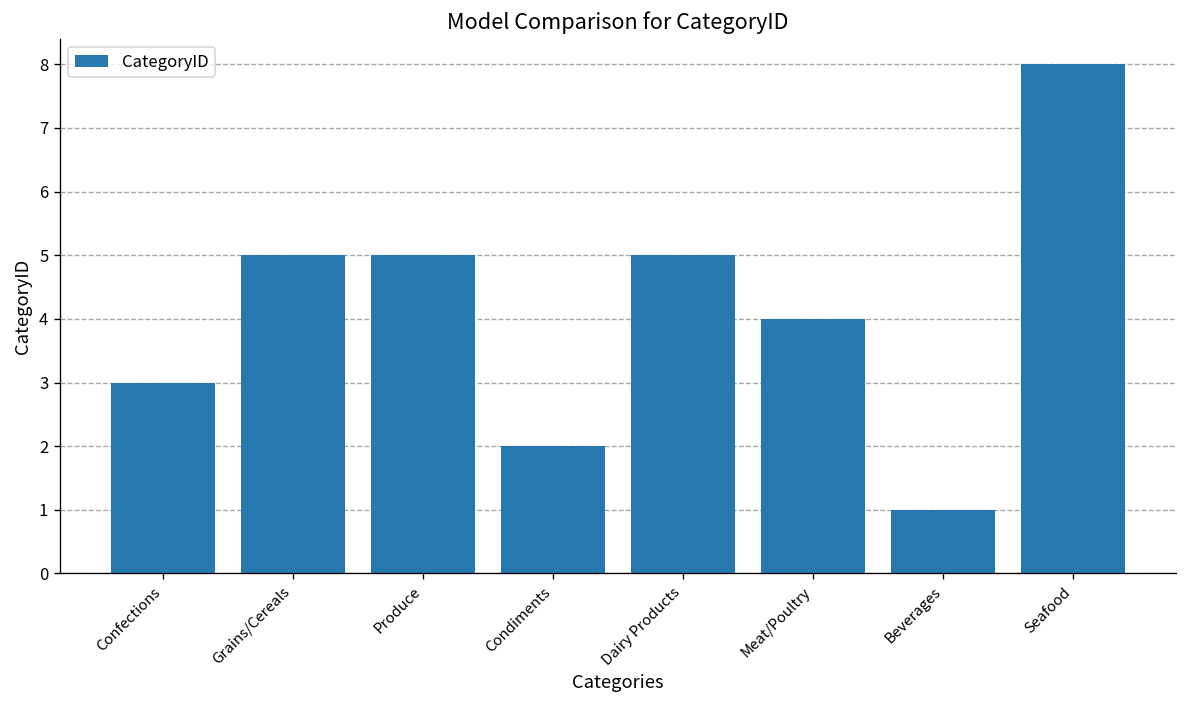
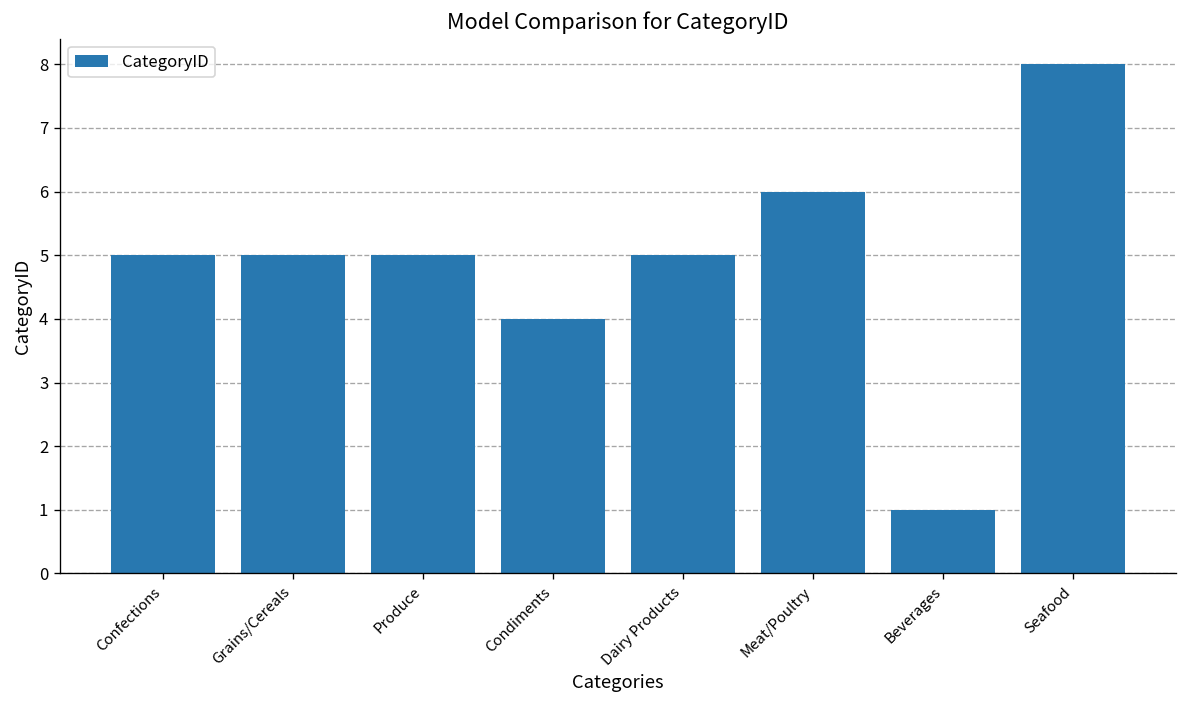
Confections: 3 -> 5
Condiments: 2 -> 4
Meat/Poultry: 4 -> 6
